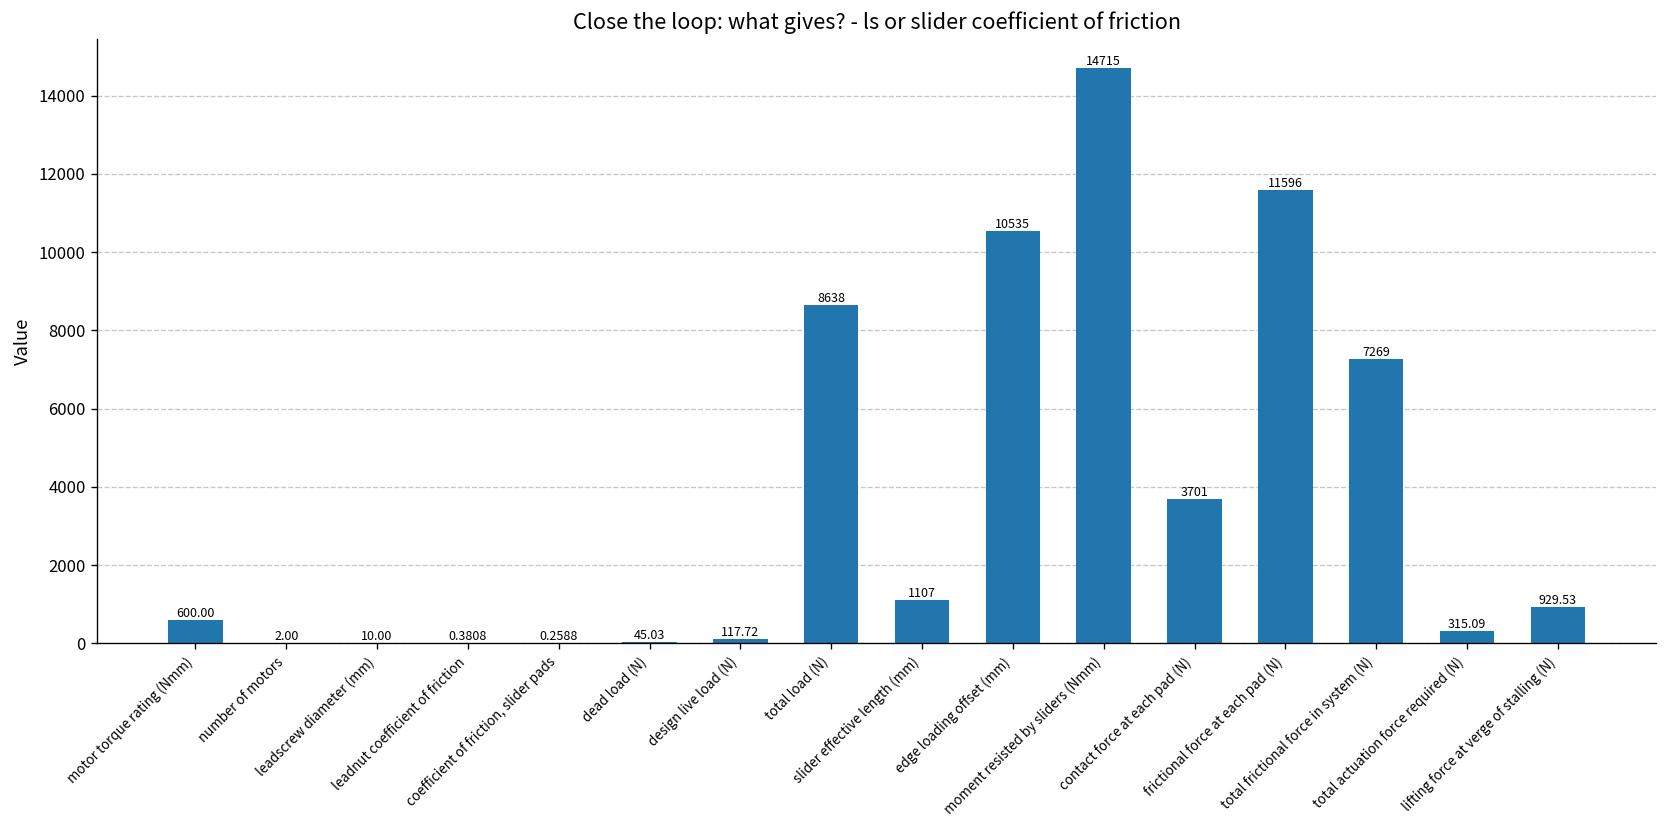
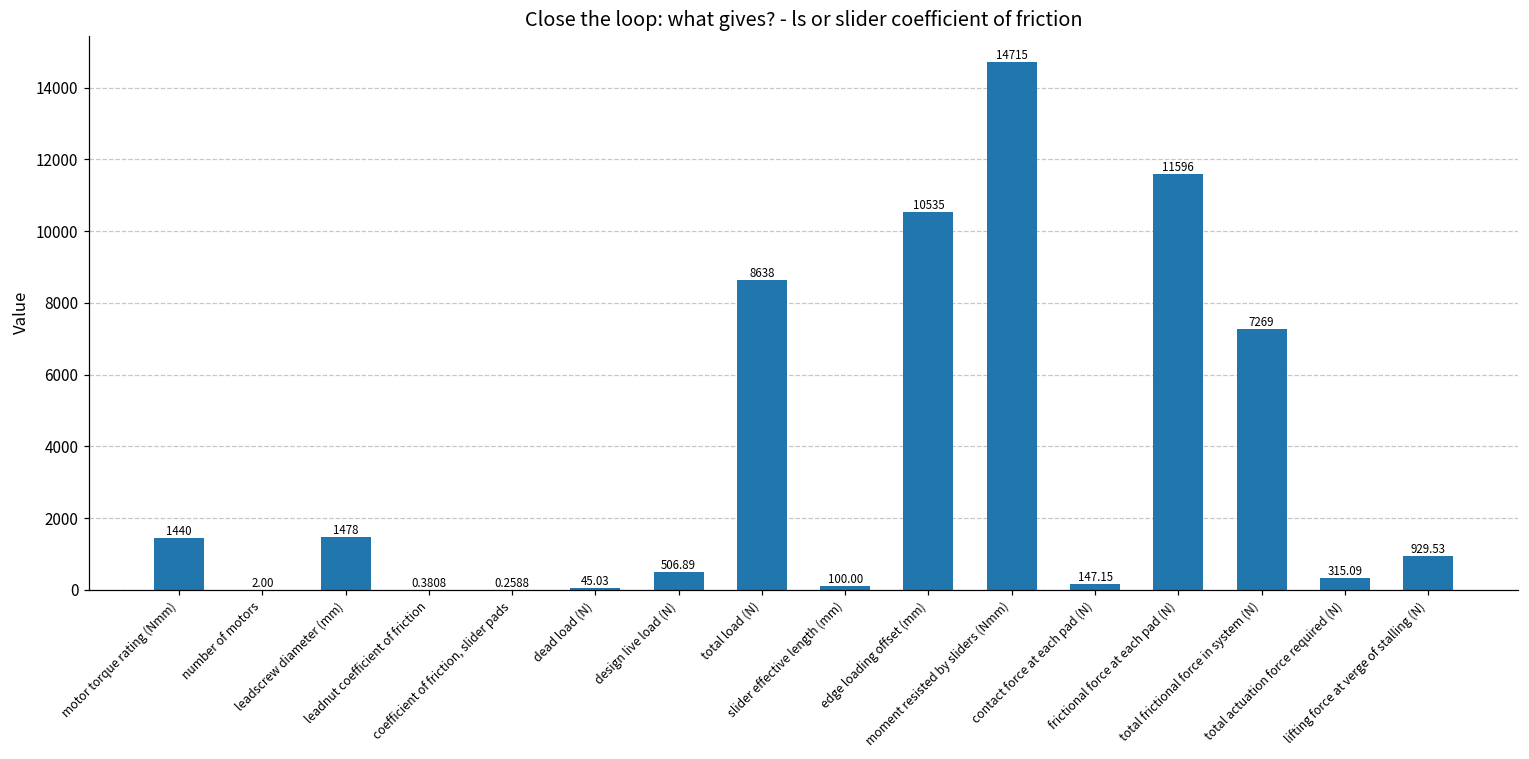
motor torque rating (Nmm): 600.00 -> 1440
leadscrew diameter (mm): 10.00 -> 1478
design live load (N): 117.72 -> 506.89
slider effective length (mm): 1107 -> 100.00
contact force at each pad (N): 3701 -> 147.15
